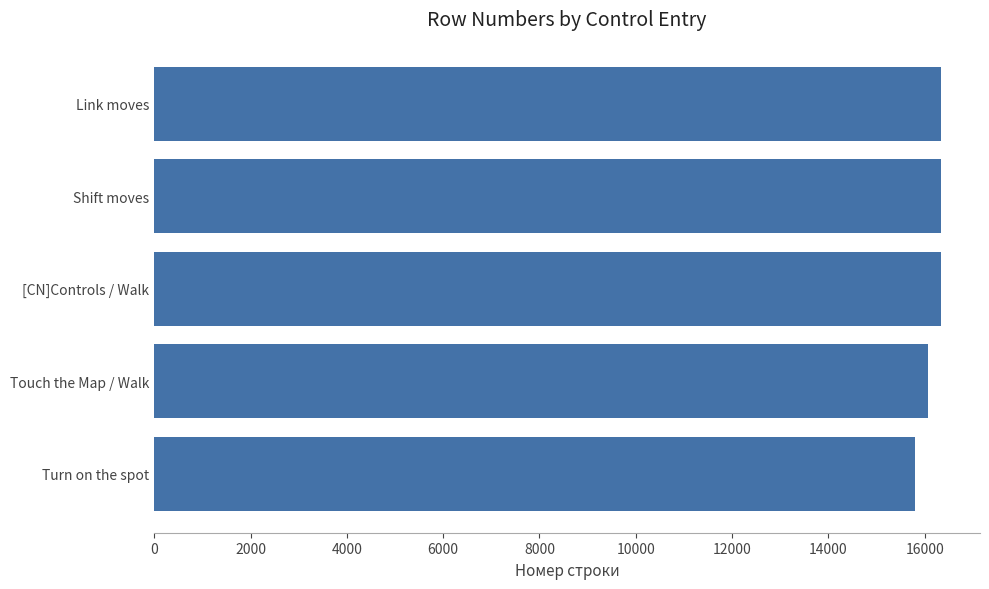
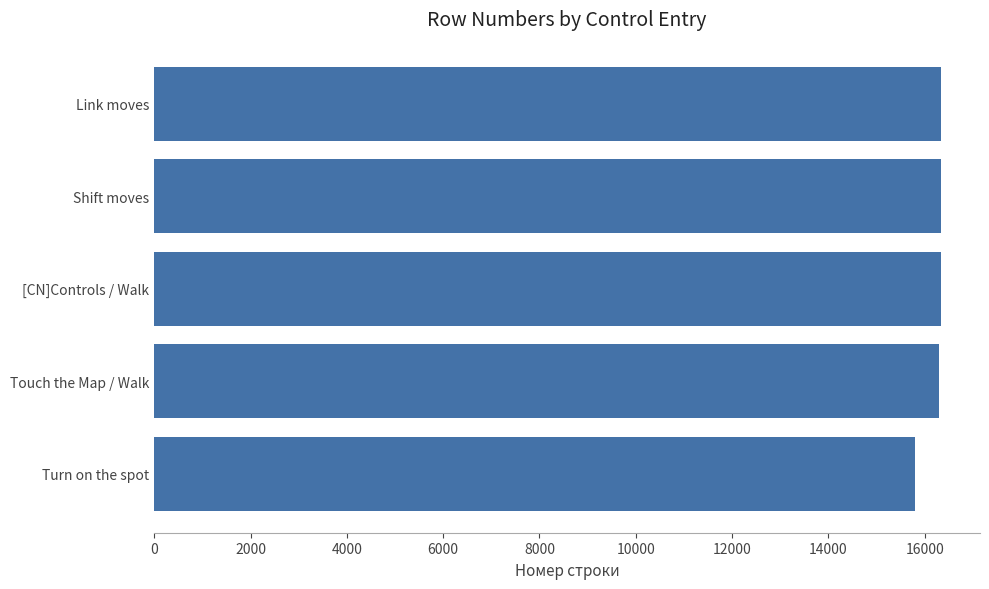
Touch the Map / Walk: 16100 -> 16300
